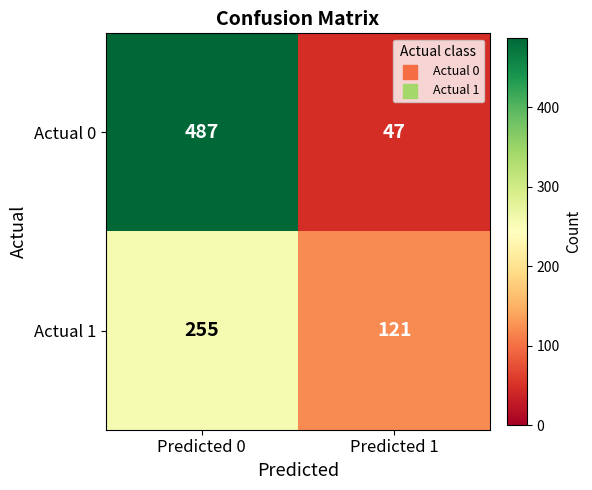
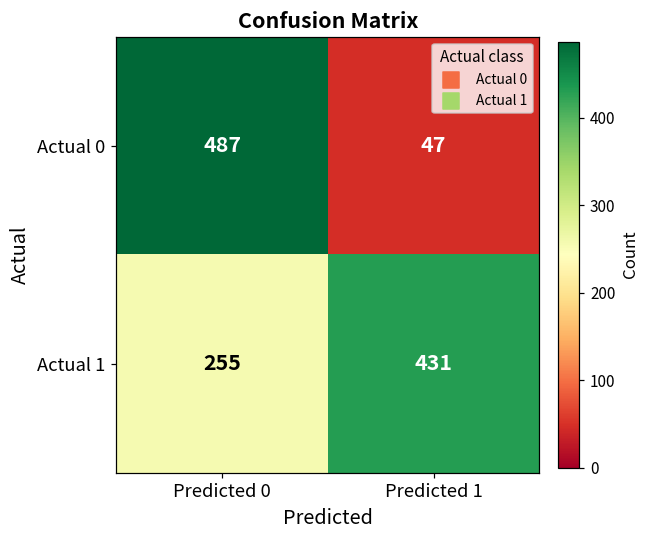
Actual 1, Predicted 1: 121 -> 431
